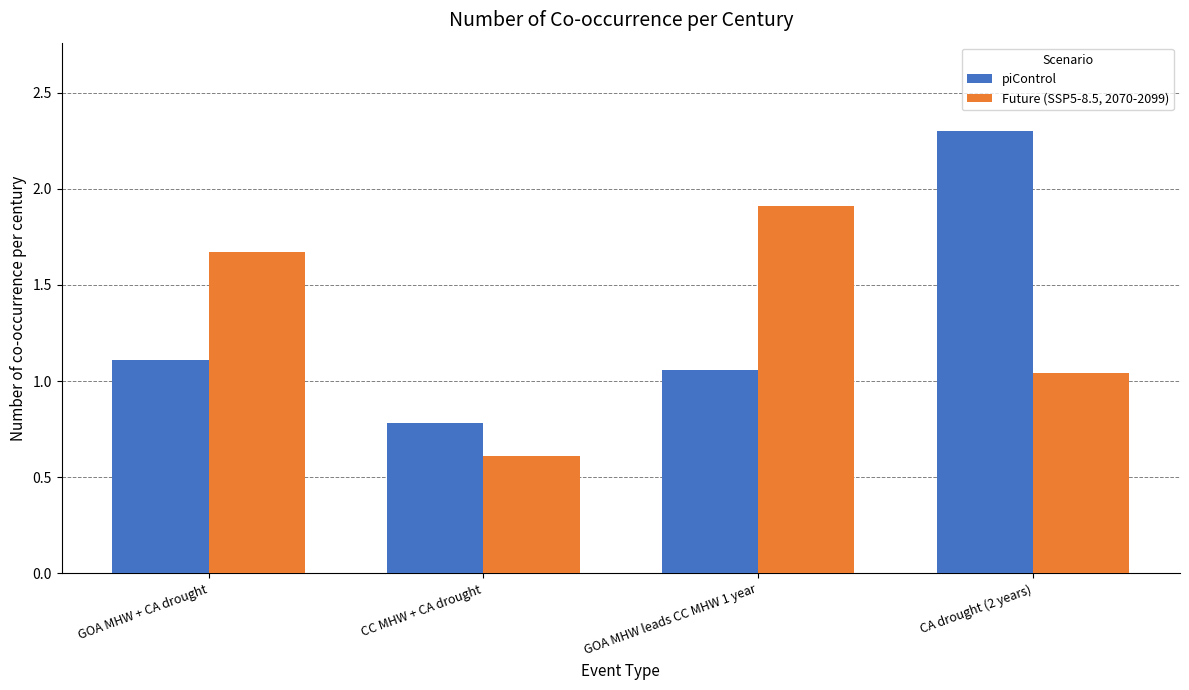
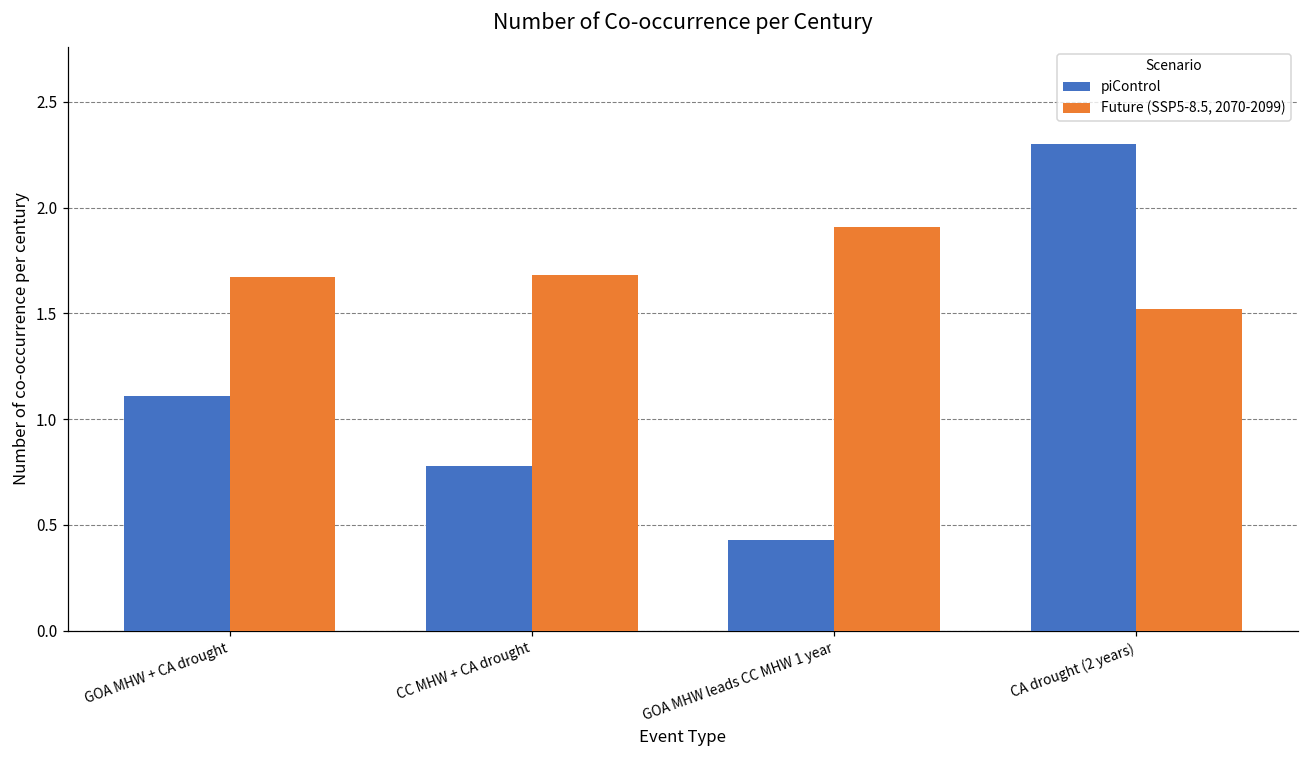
Future (SSP5-8.5, 2070-2099), CC MHW + CA drought: 0.61 -> 1.68
piControl, GOA MHW leads CC MHW 1 year: 1.06 -> 0.43
Future (SSP5-8.5, 2070-2099), CA drought (2 years): 1.04 -> 1.52
